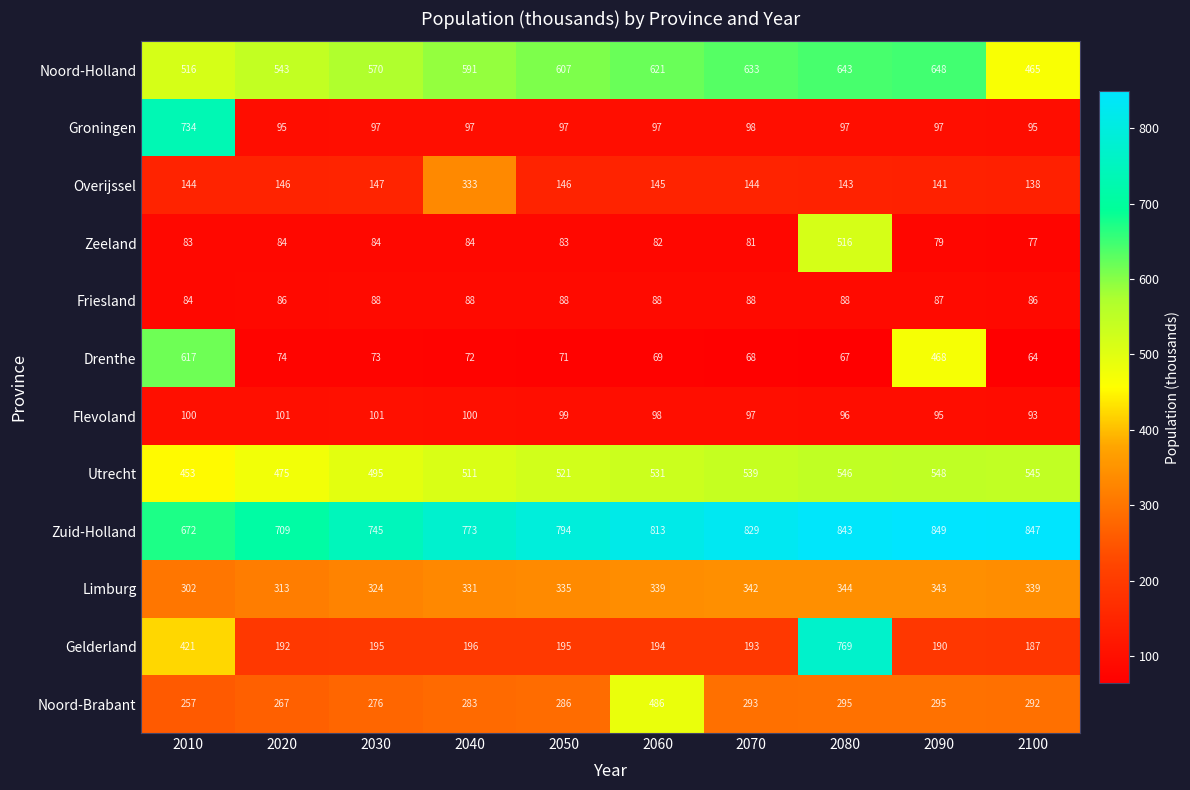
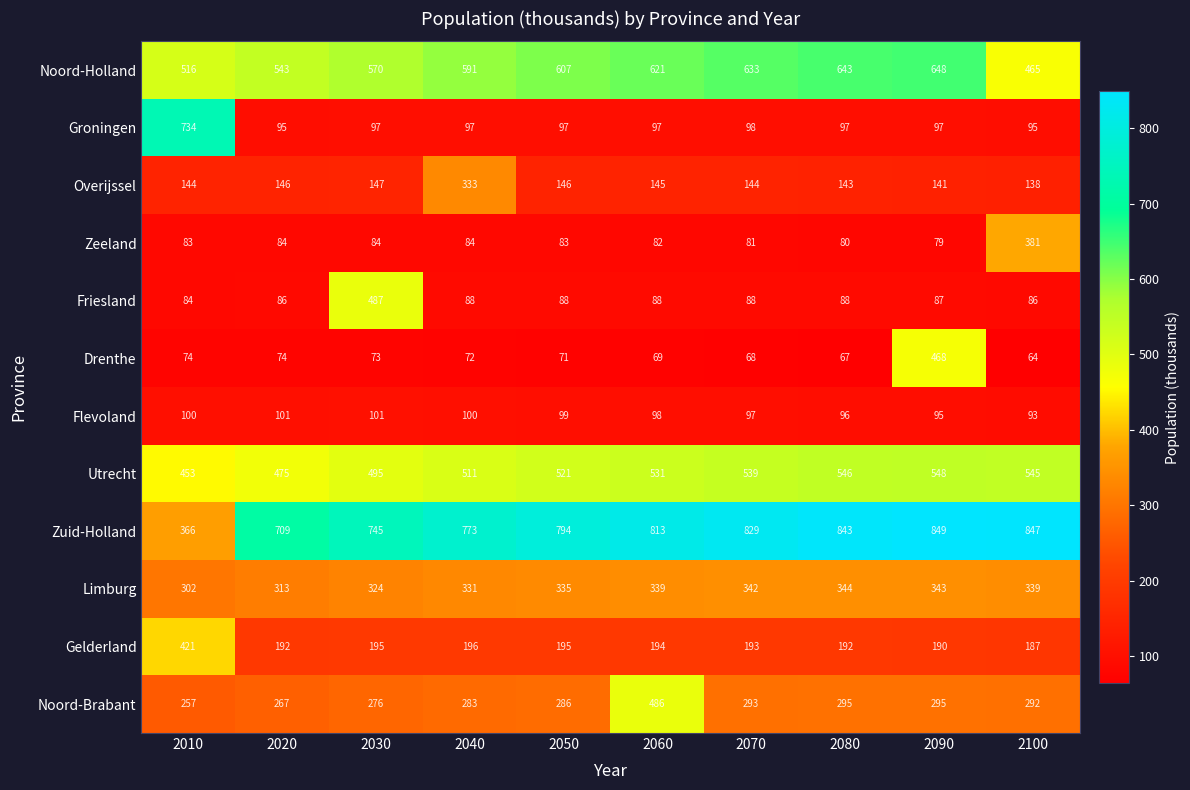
Zeeland, 2080: 516 -> 80
Zeeland, 2100: 77 -> 381
Friesland, 2030: 88 -> 487
Drenthe, 2010: 617 -> 74
Zuid-Holland, 2010: 672 -> 366
Gelderland, 2080: 769 -> 192
